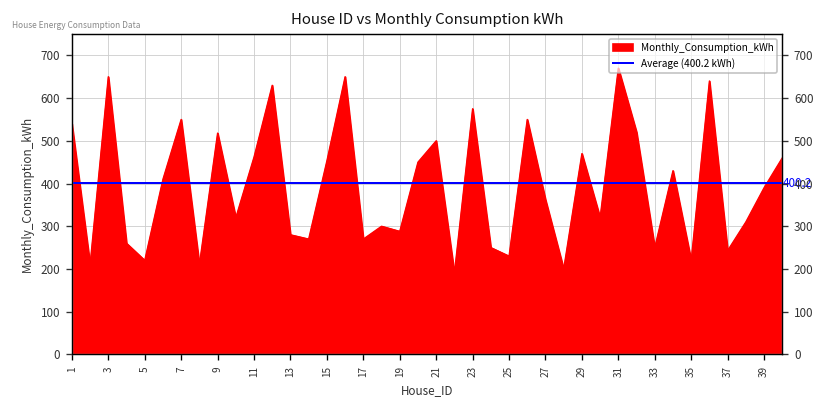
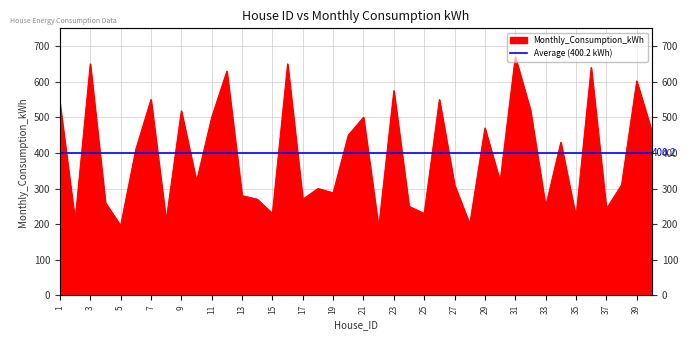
5: 220 -> 200
11: 460 -> 500
15: 450 -> 230
27: 360 -> 310
39: 390 -> 600
